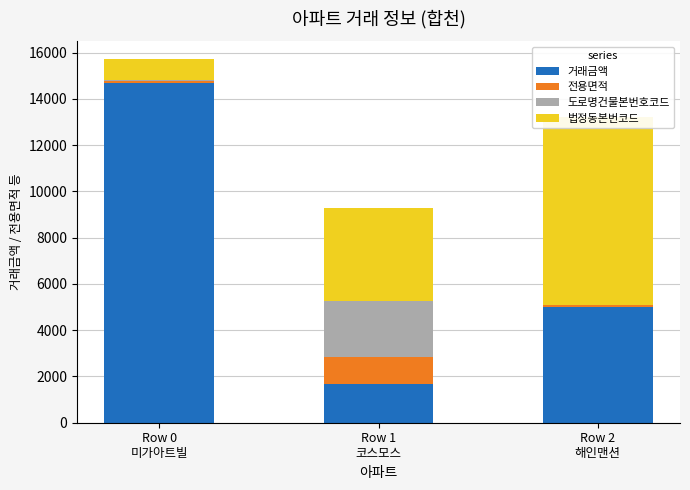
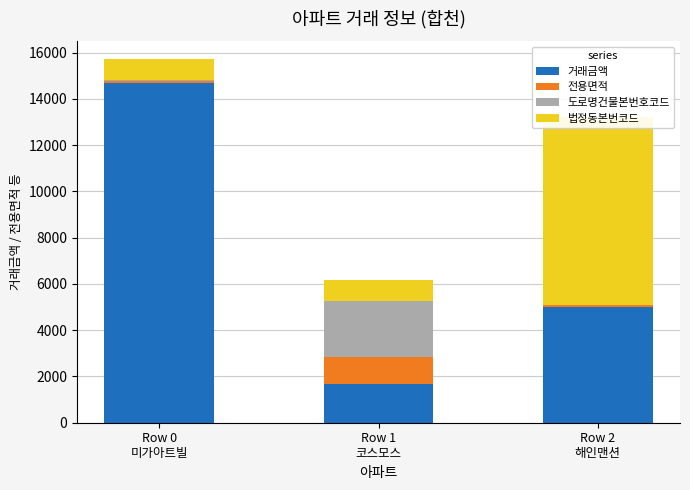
법정동본번코드, Row 1 코스모스: 4000 -> 900
